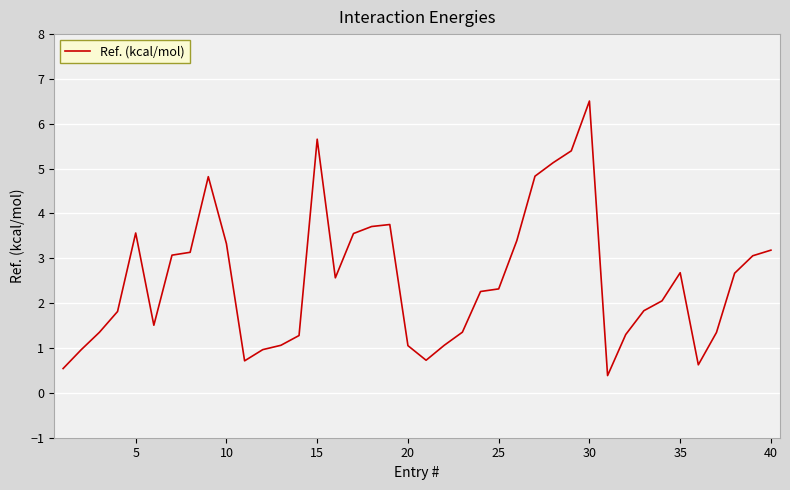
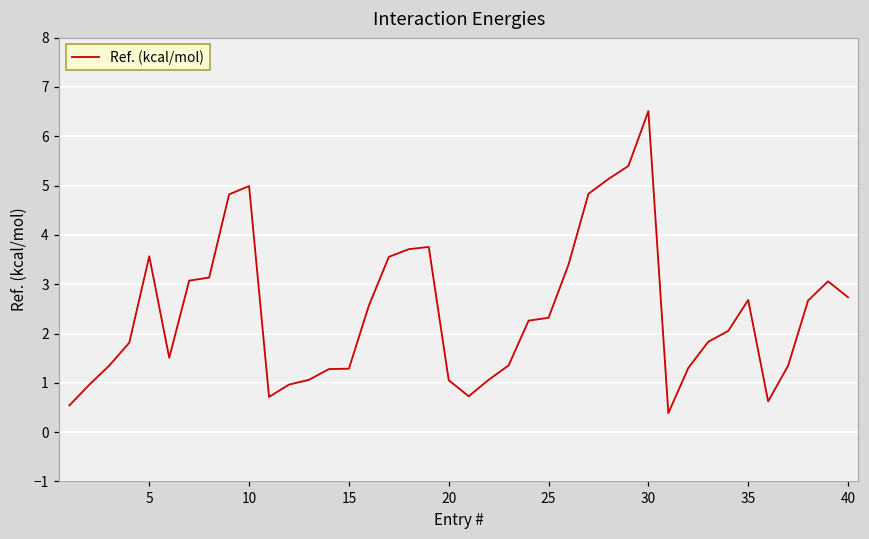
10: 3.3 -> 5.0
15: 5.7 -> 1.3
40: 3.2 -> 2.7
